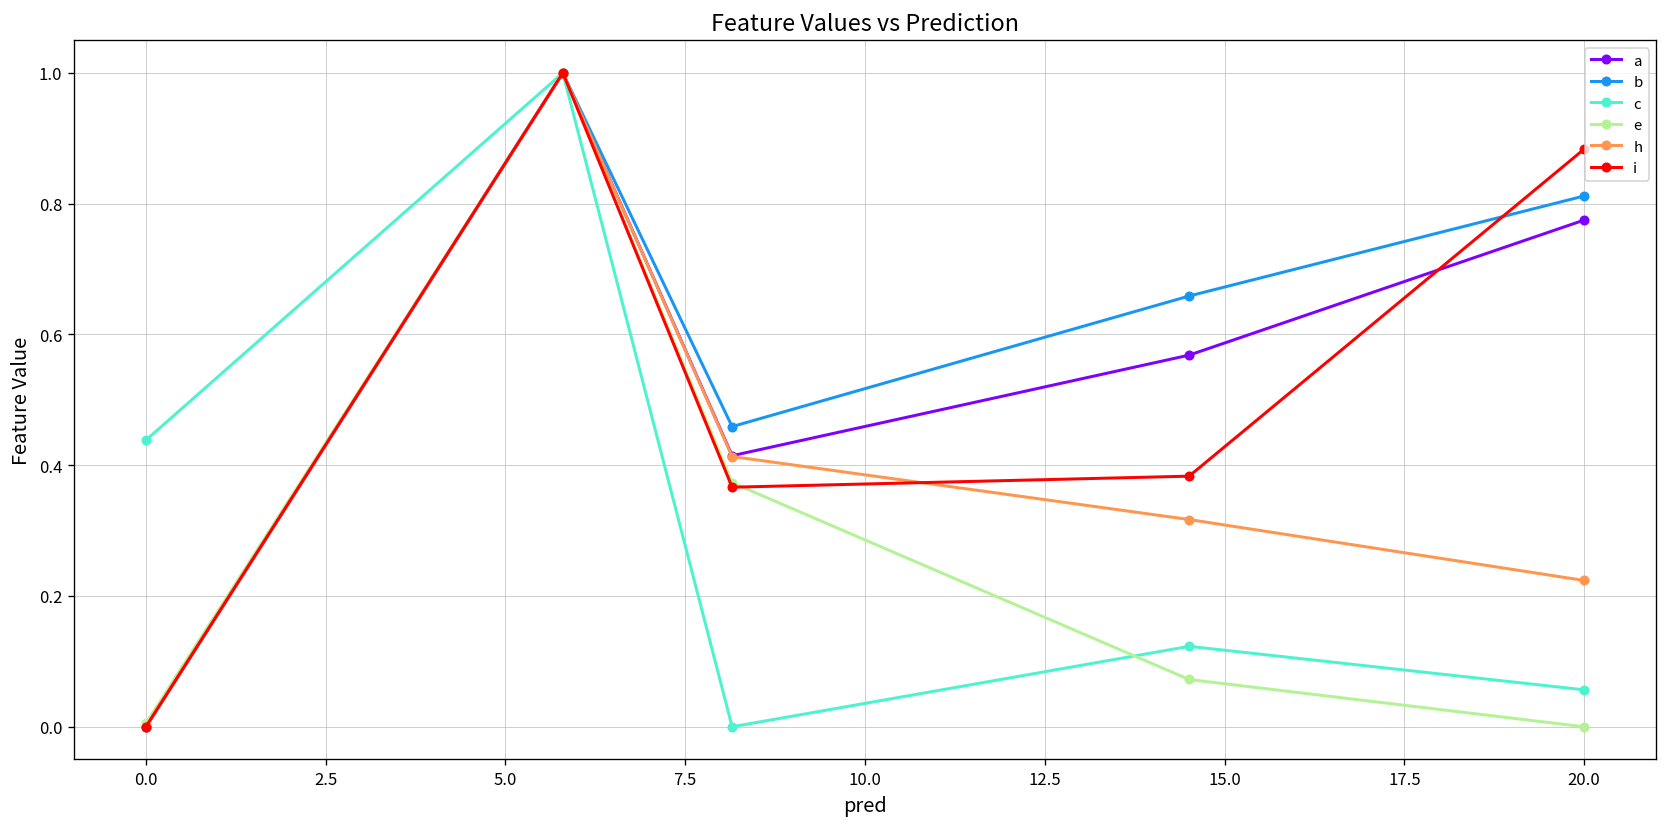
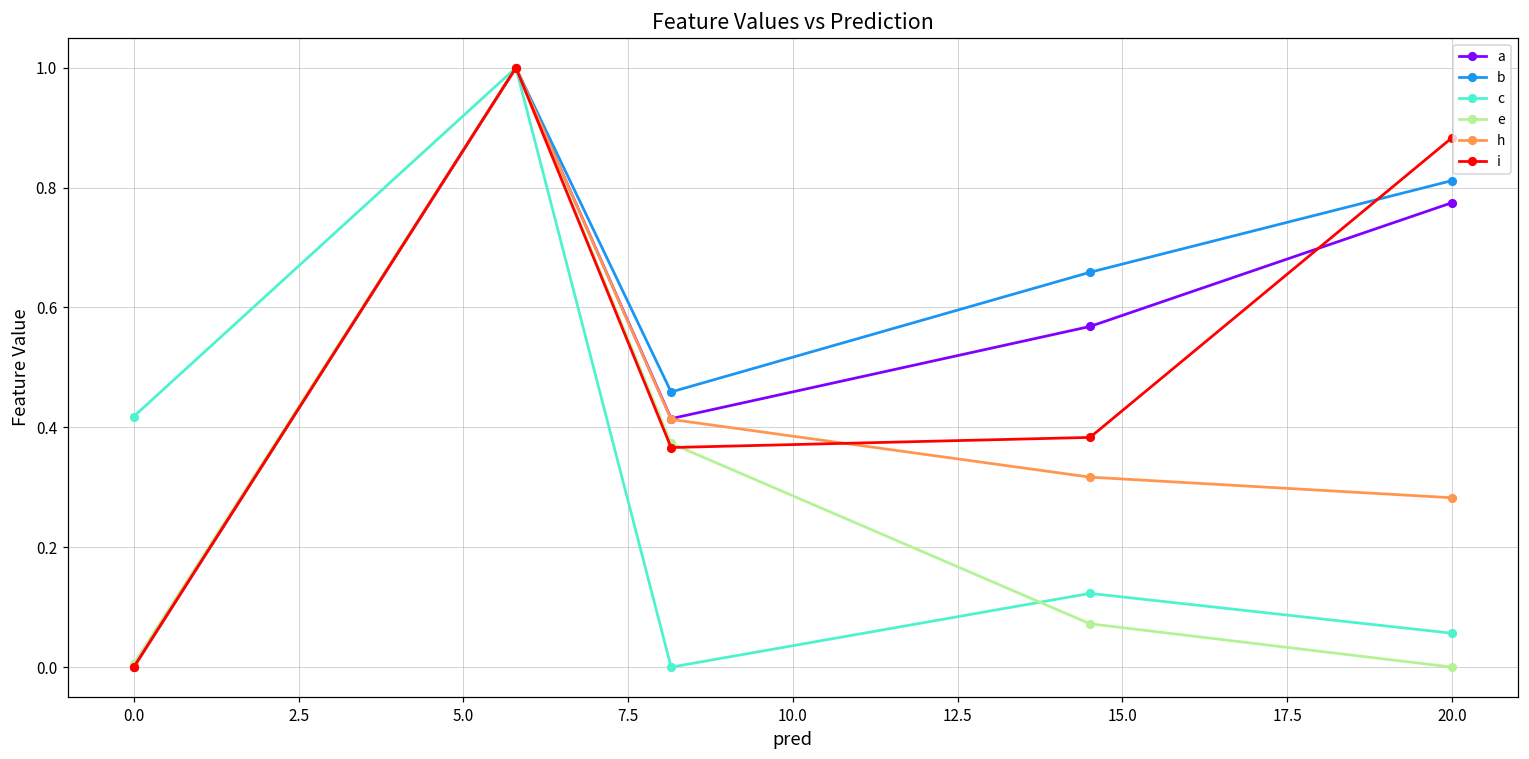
c, 0.0: 0.44 -> 0.42
h, 20.0: 0.22 -> 0.28
